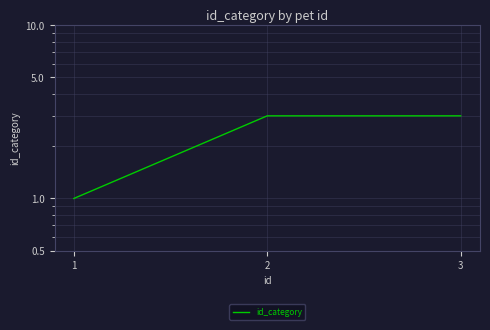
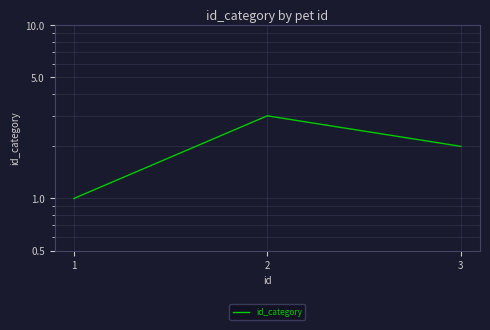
3: 3 -> 2
